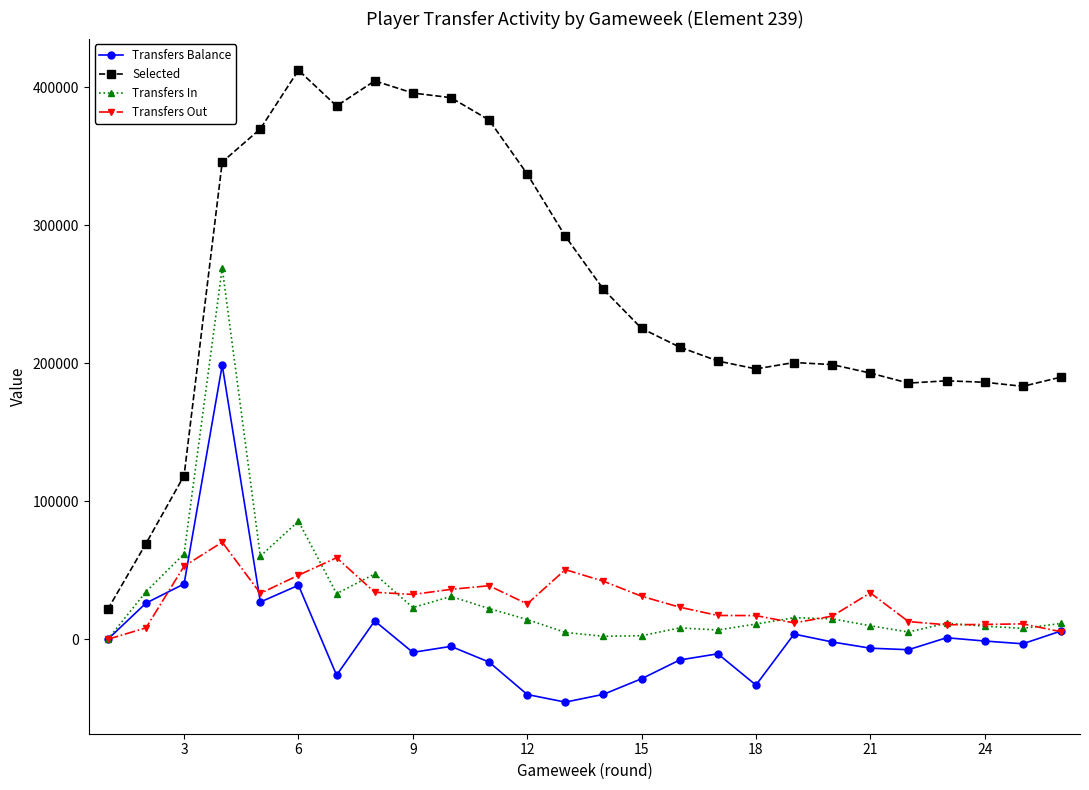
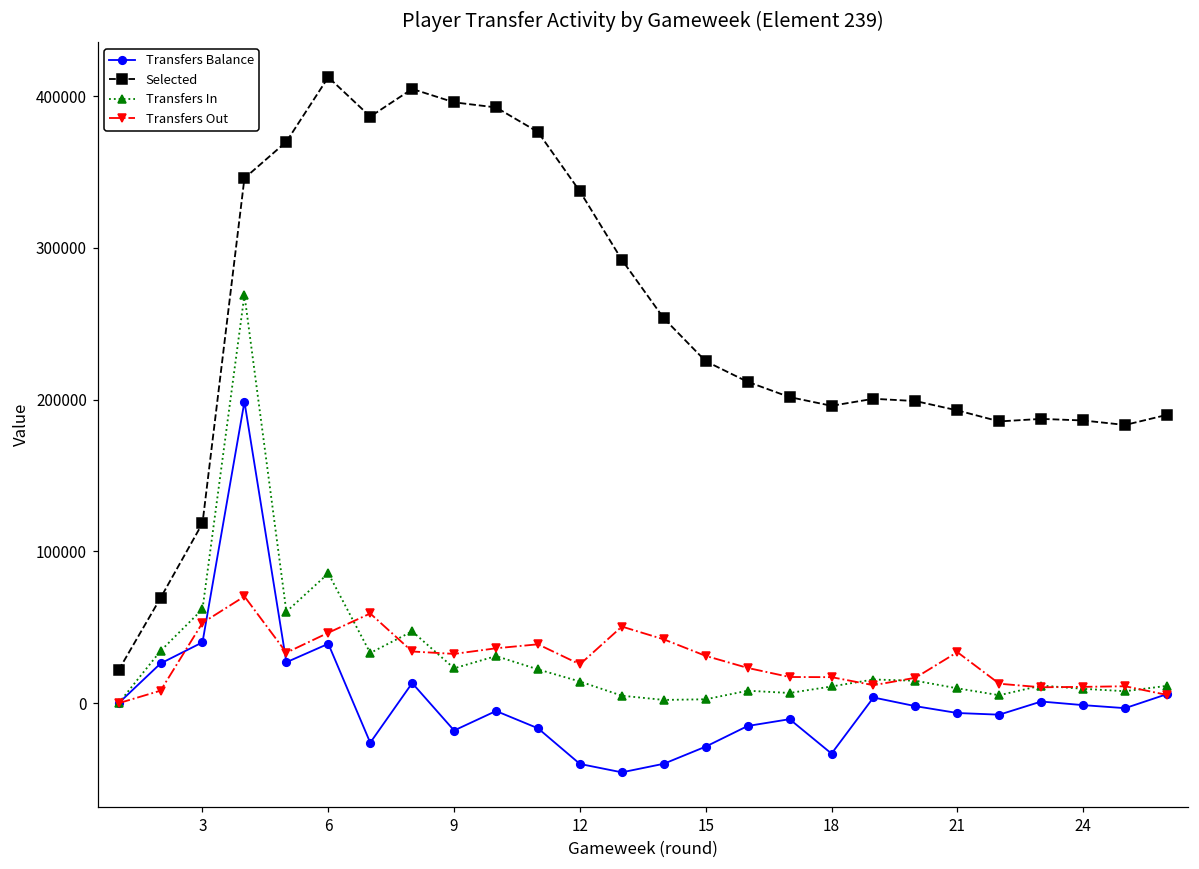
Transfers Balance, 9: -9000 -> -18000
